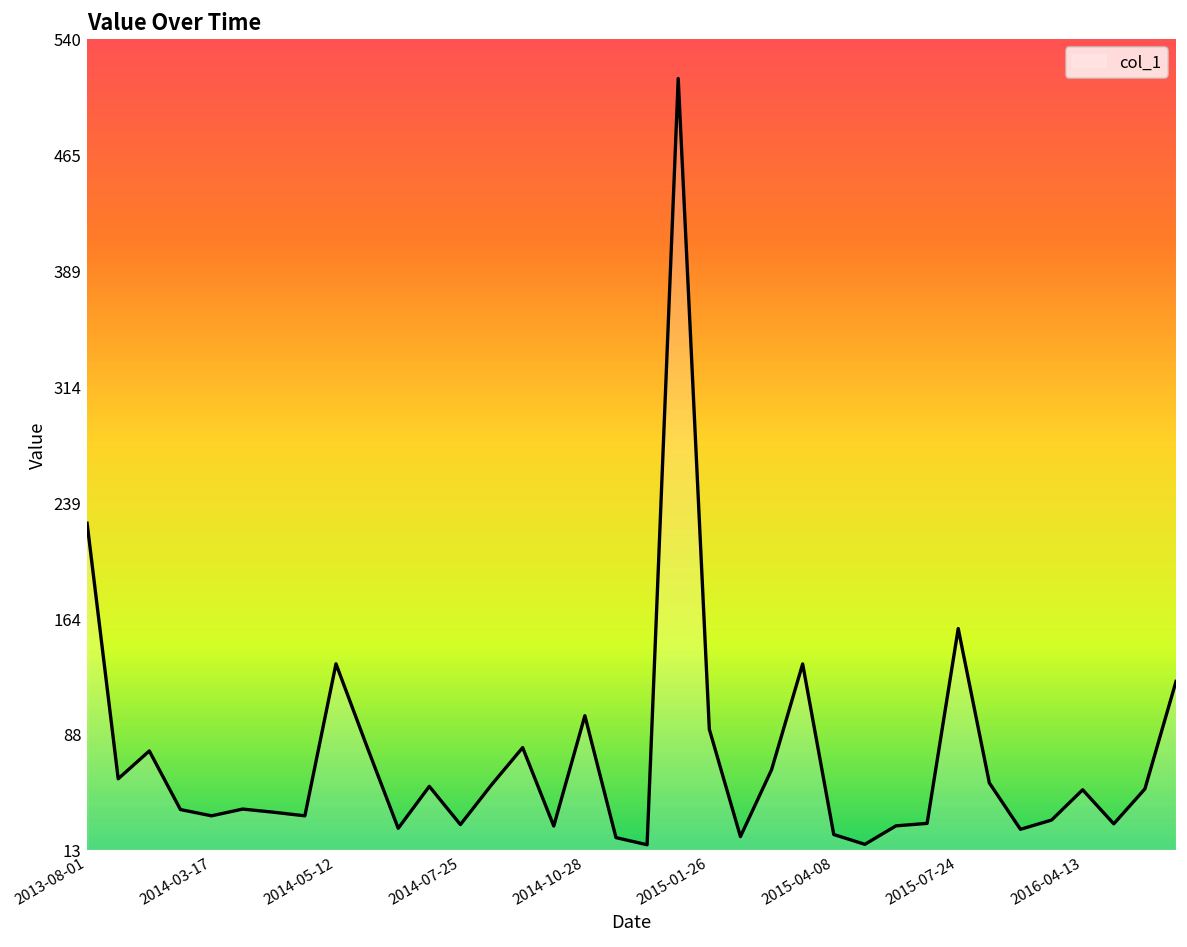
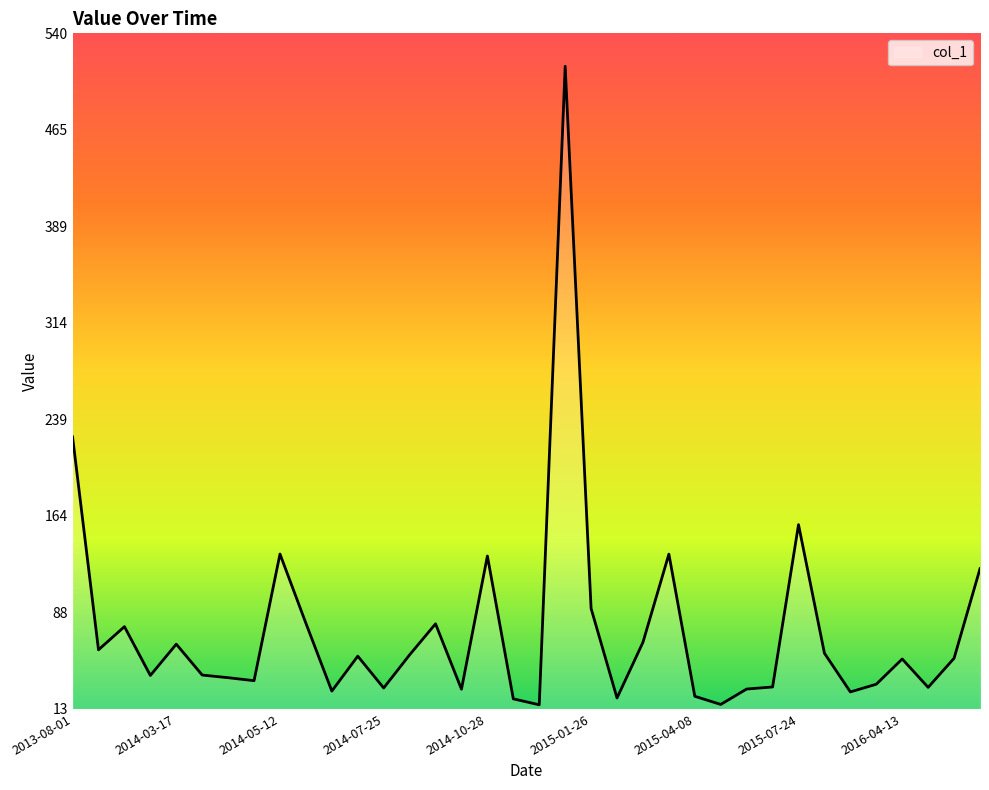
2014-03-17: 35 -> 63
2014-10-28: 100 -> 132
